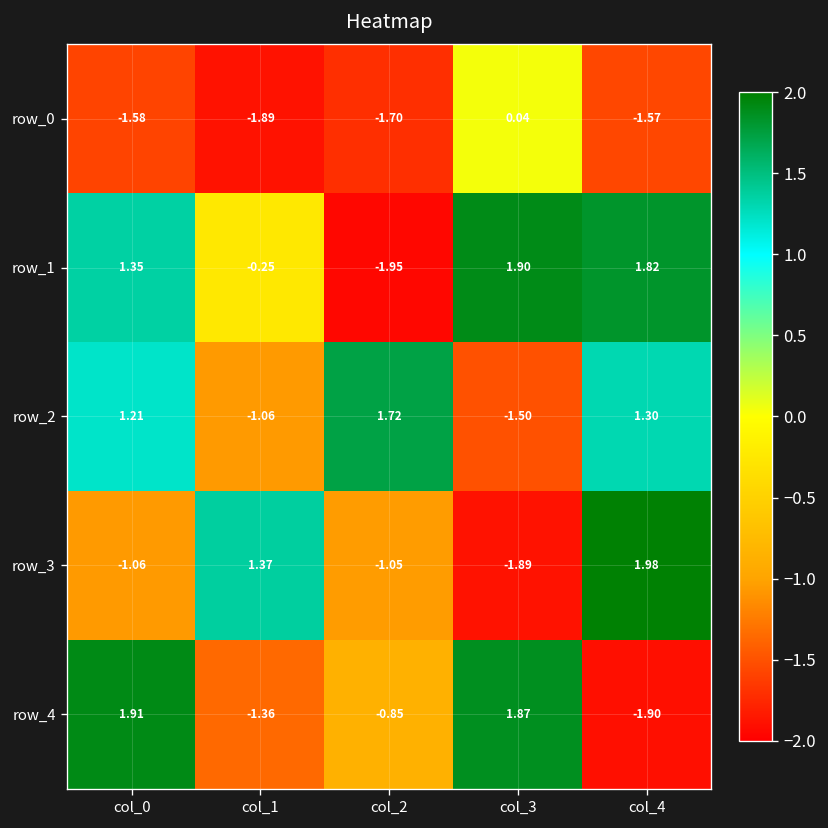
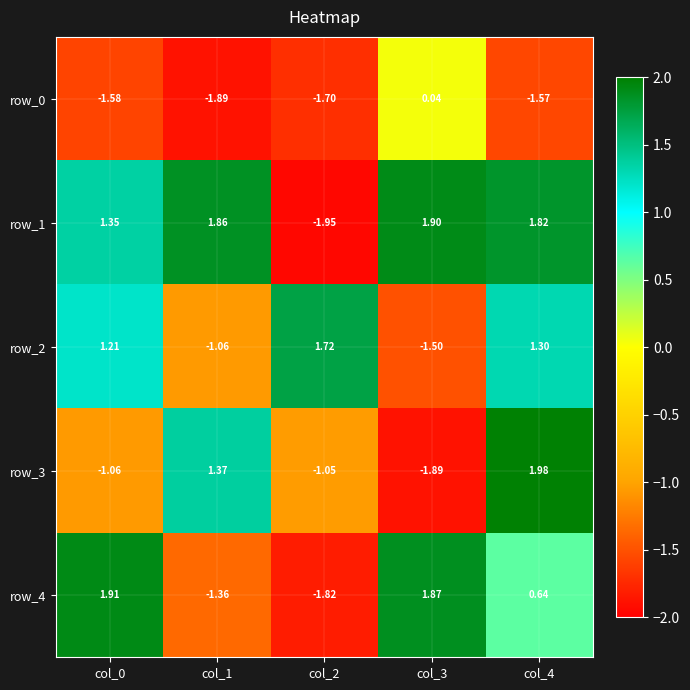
row_1, col_1: -0.25 -> 1.86
row_4, col_2: -0.85 -> -1.82
row_4, col_4: -1.90 -> 0.64
